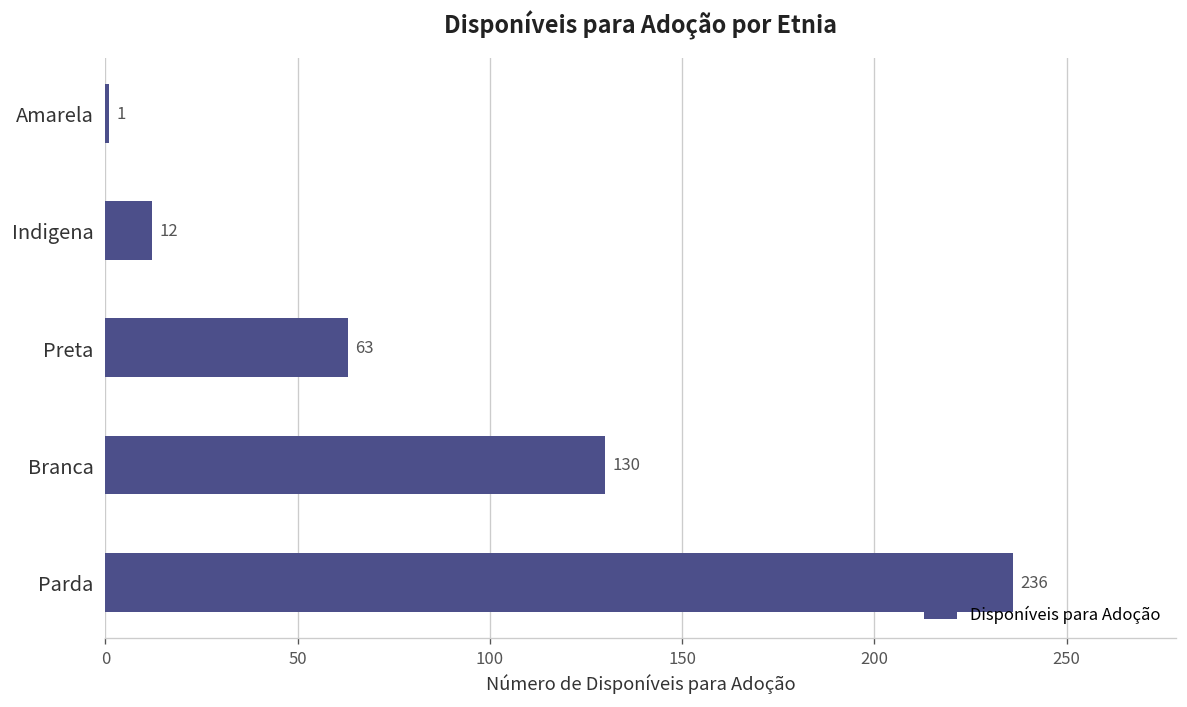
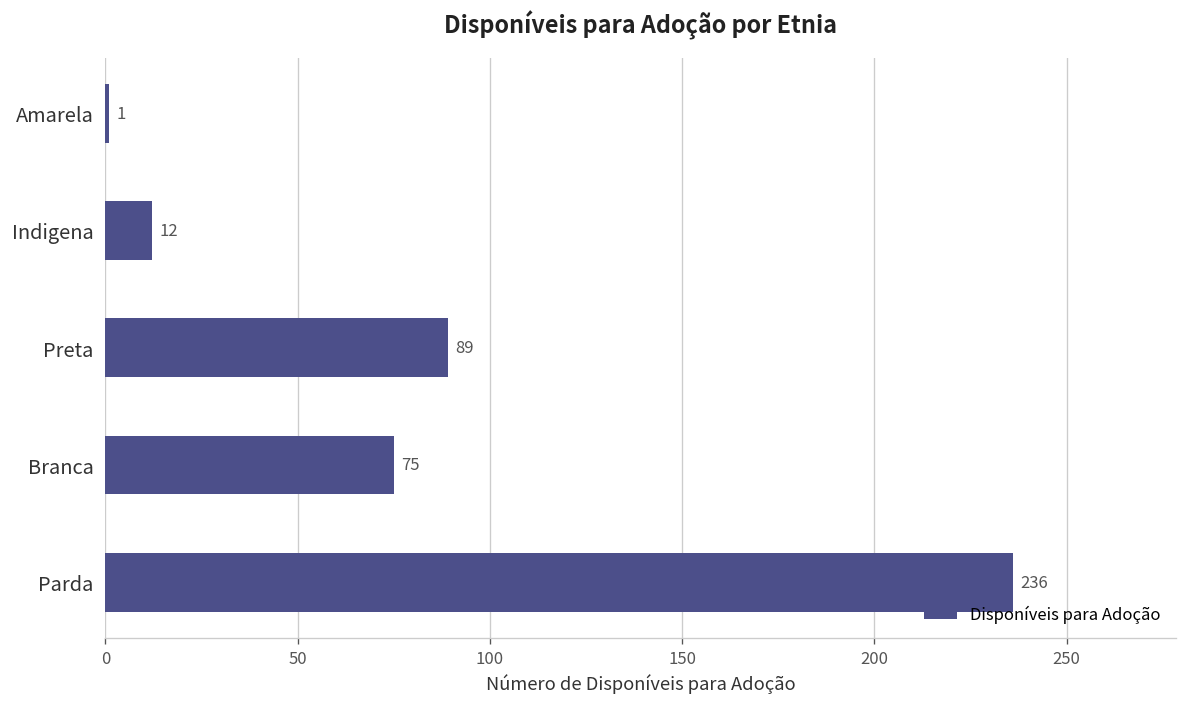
Preta: 63 -> 89
Branca: 130 -> 75
